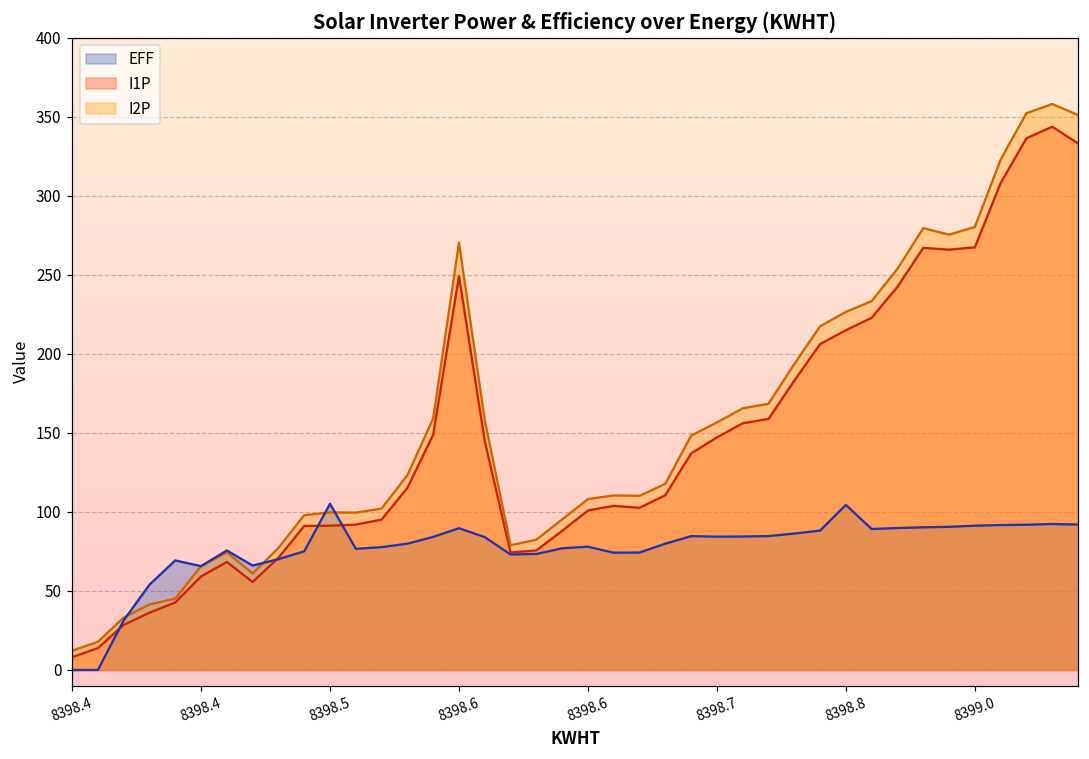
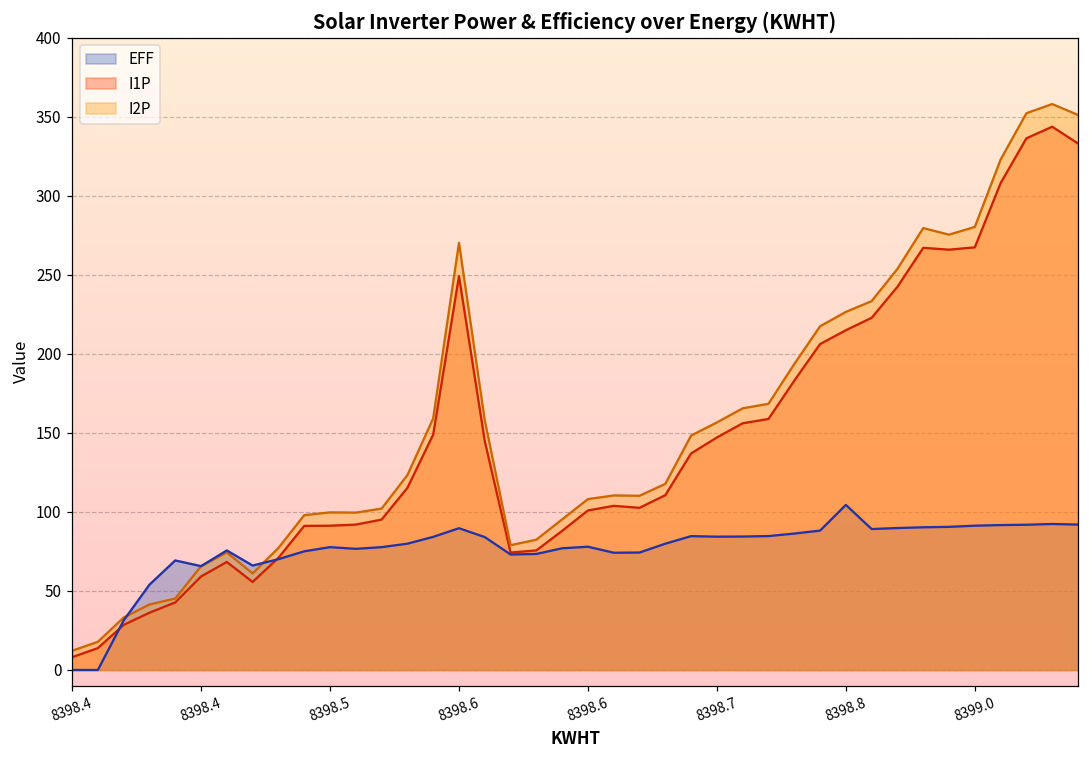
EFF, 8398.5: 105 -> 78
